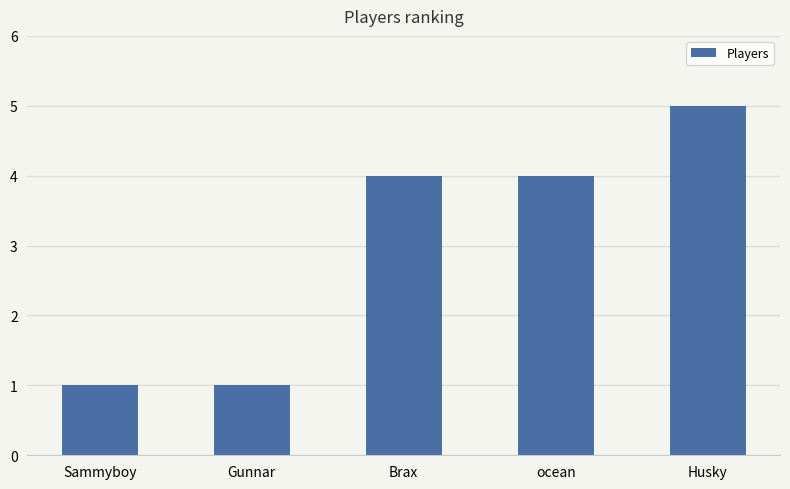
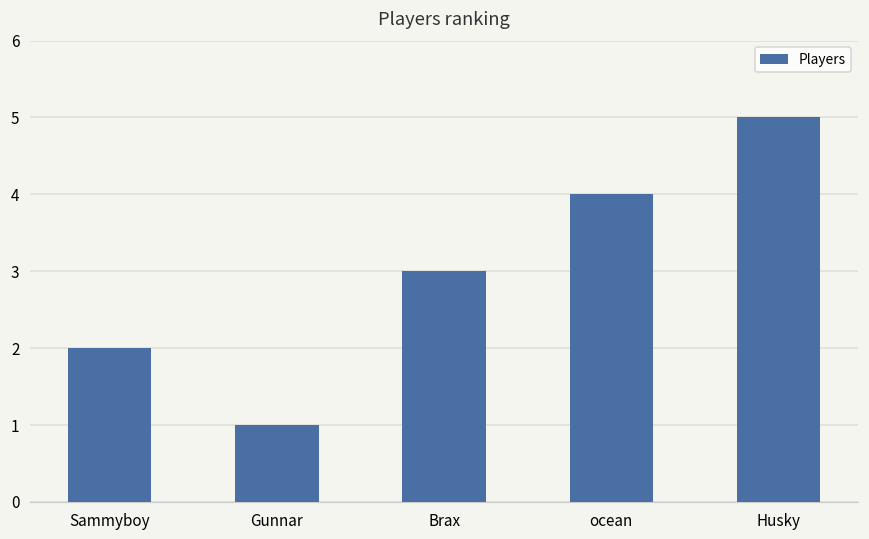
Sammyboy: 1 -> 2
Brax: 4 -> 3
